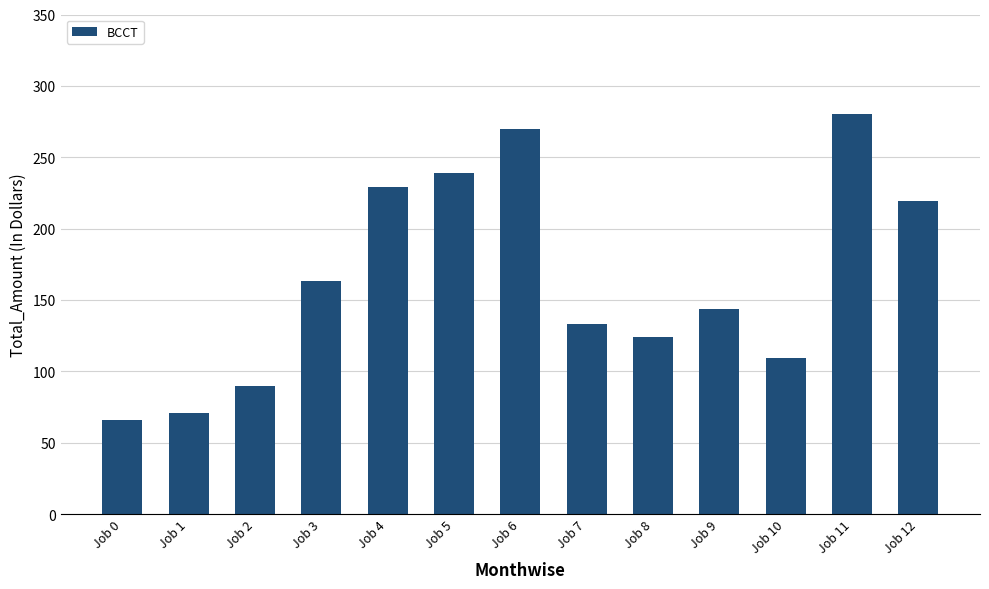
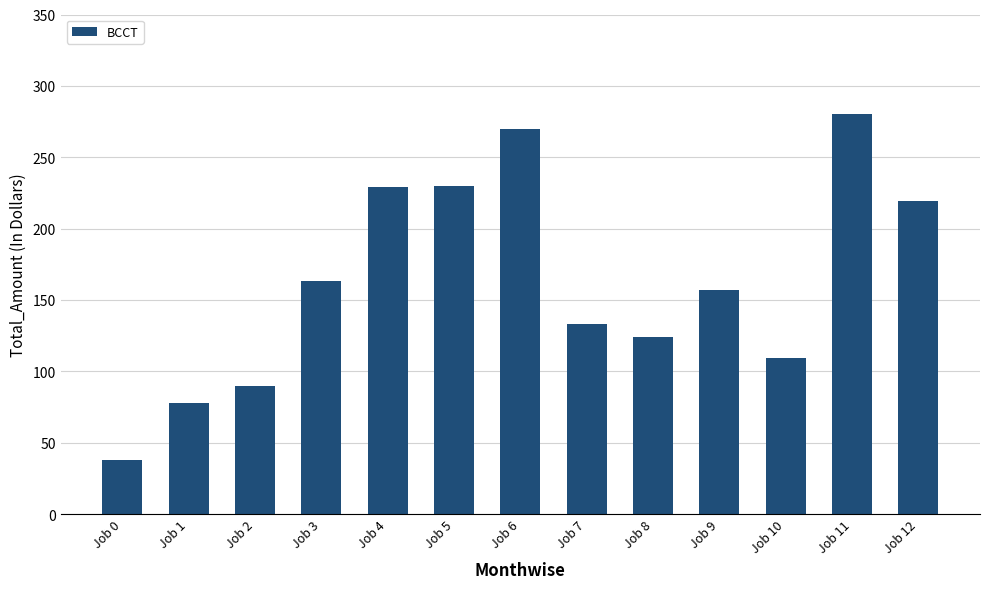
Job 0: 66 -> 38
Job 1: 71 -> 78
Job 5: 239 -> 230
Job 9: 144 -> 157
